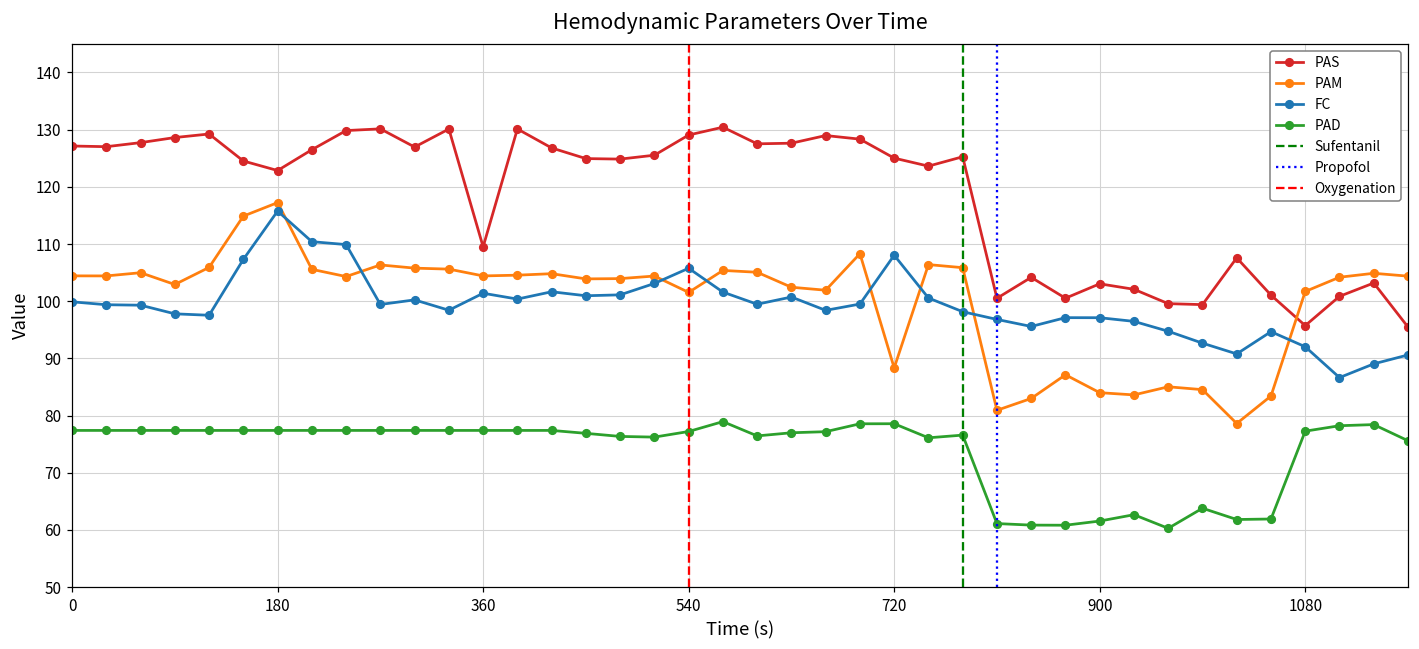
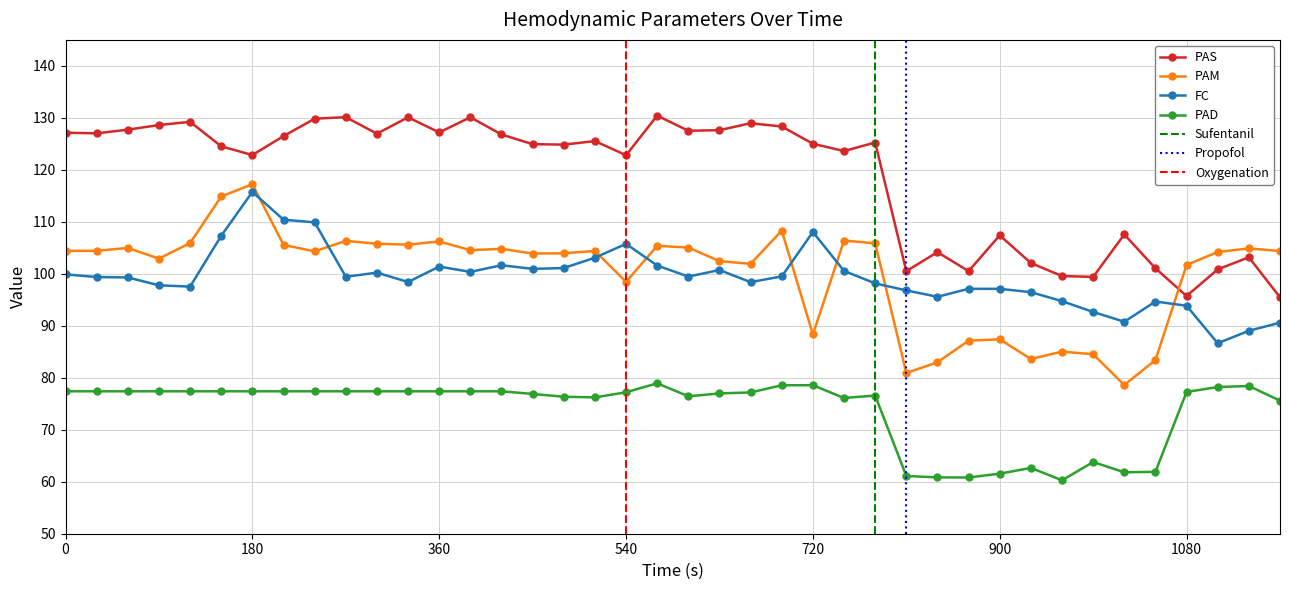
PAS, 360: 110 -> 127
PAM, 360: 104 -> 106
PAS, 540: 129 -> 123
PAM, 540: 102 -> 98
PAS, 900: 103 -> 107
PAM, 900: 84 -> 87
FC, 1080: 92 -> 94
